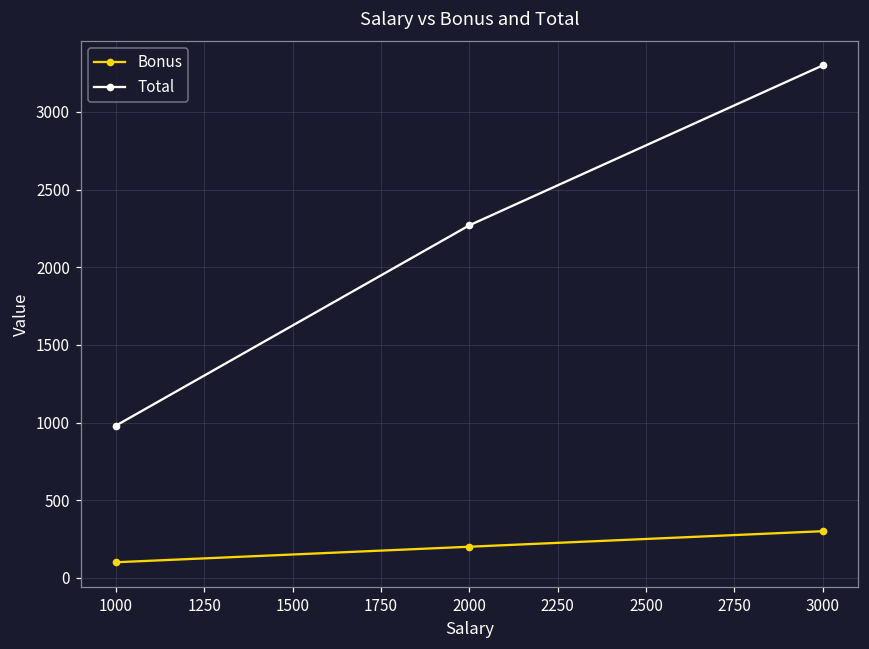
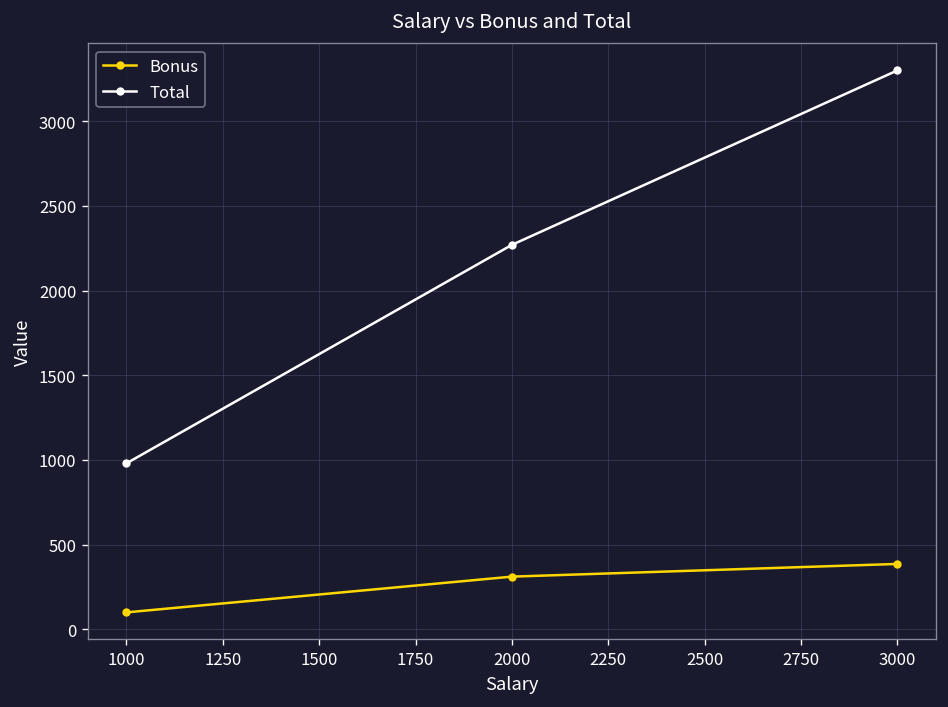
Bonus, 2000: 200 -> 310
Bonus, 3000: 300 -> 390
